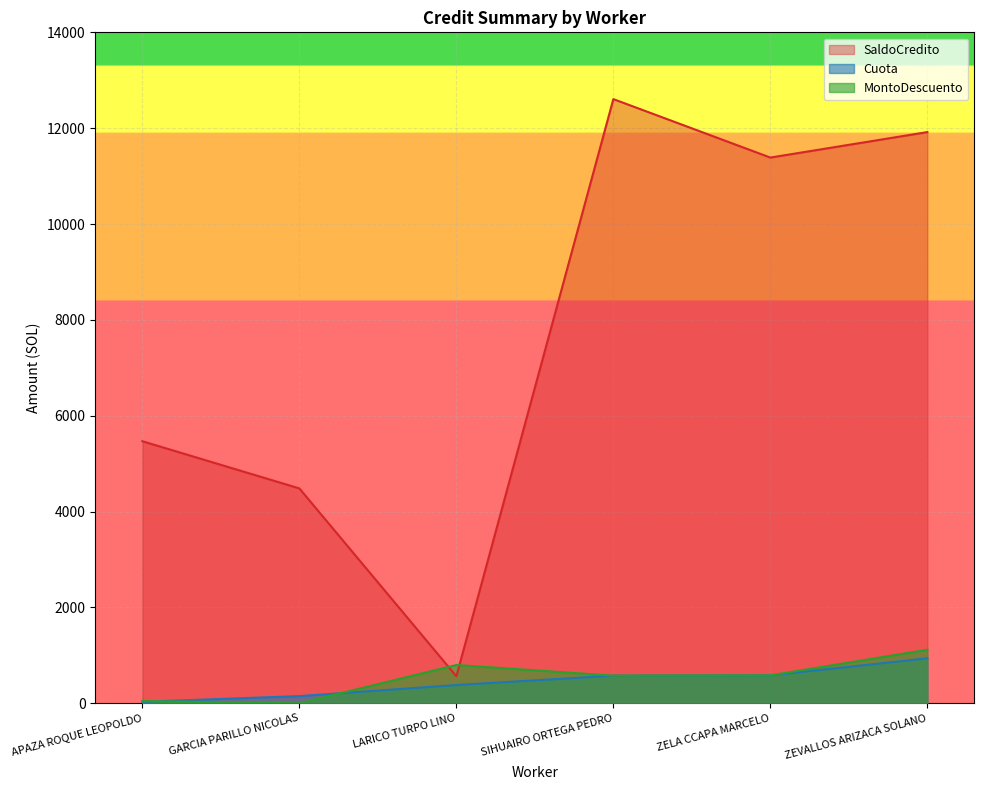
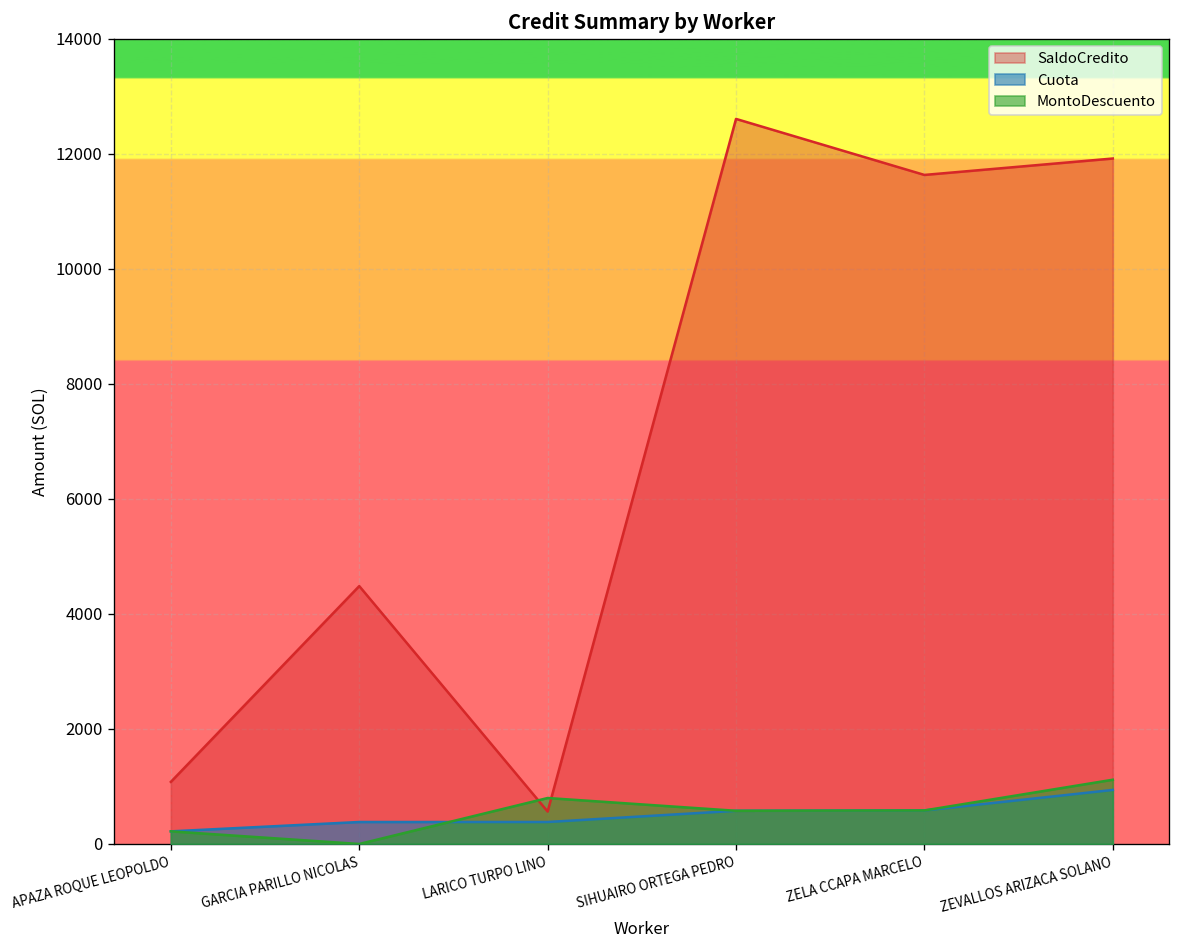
SaldoCredito, APAZA ROQUE LEOPOLDO: 5500 -> 1100
Cuota, APAZA ROQUE LEOPOLDO: 0 -> 200
MontoDescuento, APAZA ROQUE LEOPOLDO: 0 -> 200
Cuota, GARCIA PARILLO NICOLAS: 200 -> 400
SaldoCredito, ZELA CCAPA MARCELO: 11400 -> 11600
